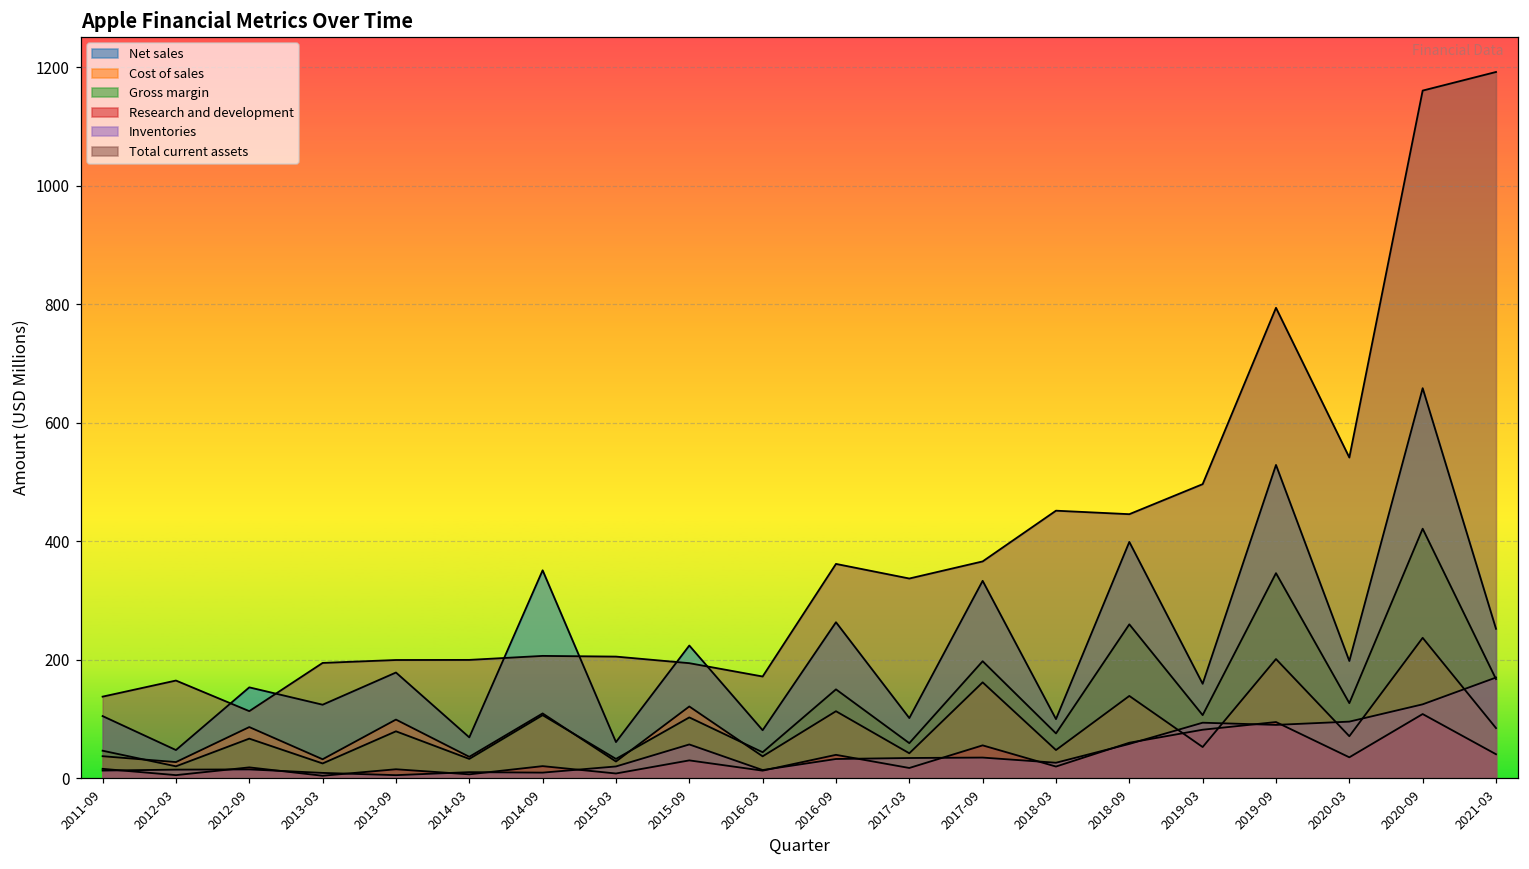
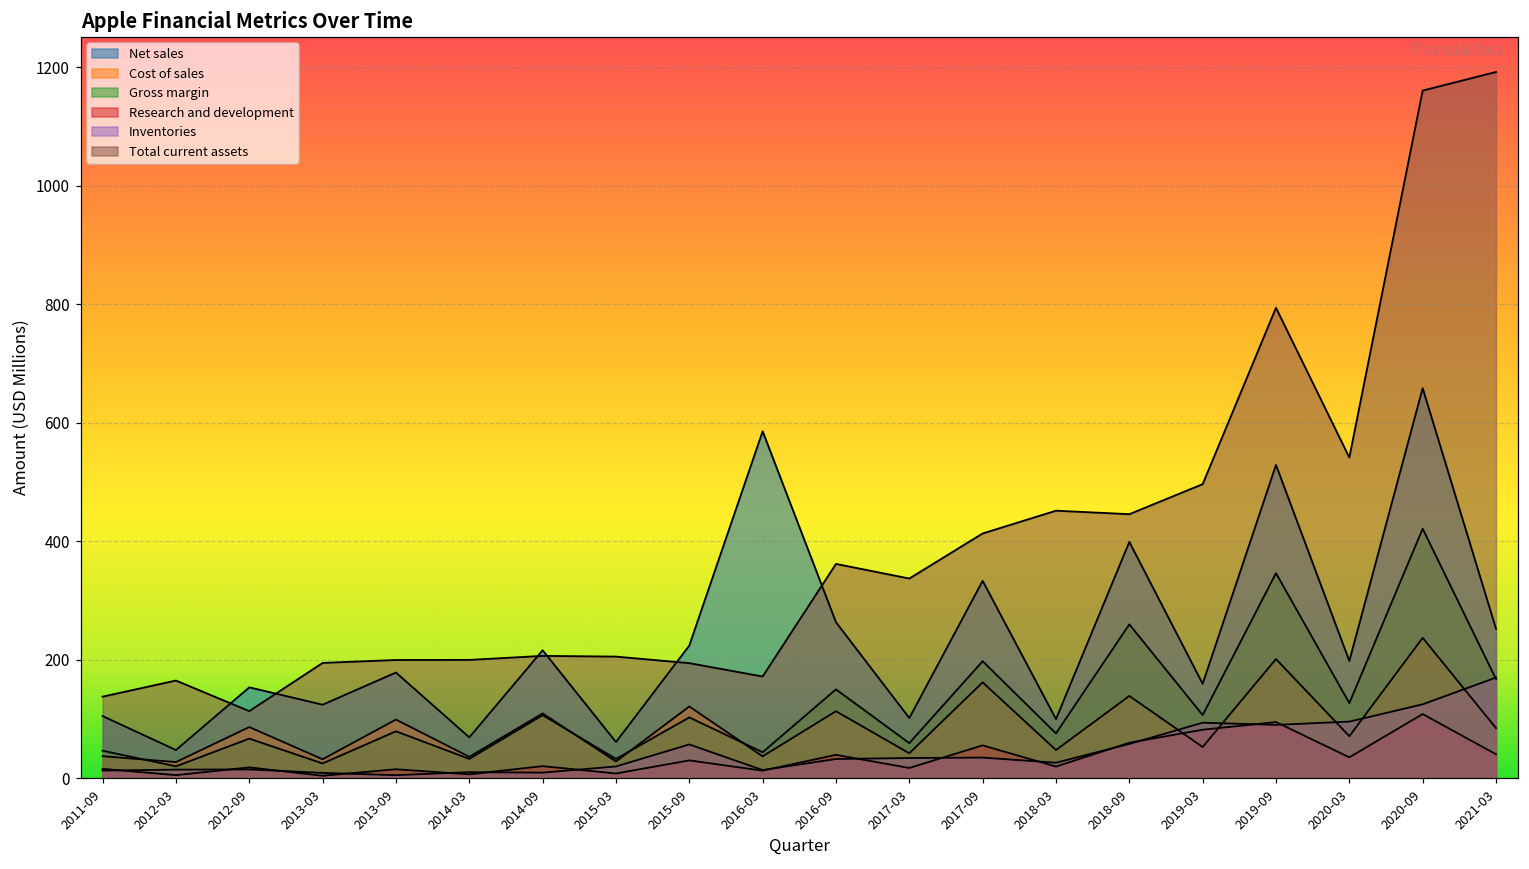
Net sales, 2014-09: 350 -> 220
Net sales, 2016-03: 80 -> 590
Total current assets, 2017-09: 370 -> 410
